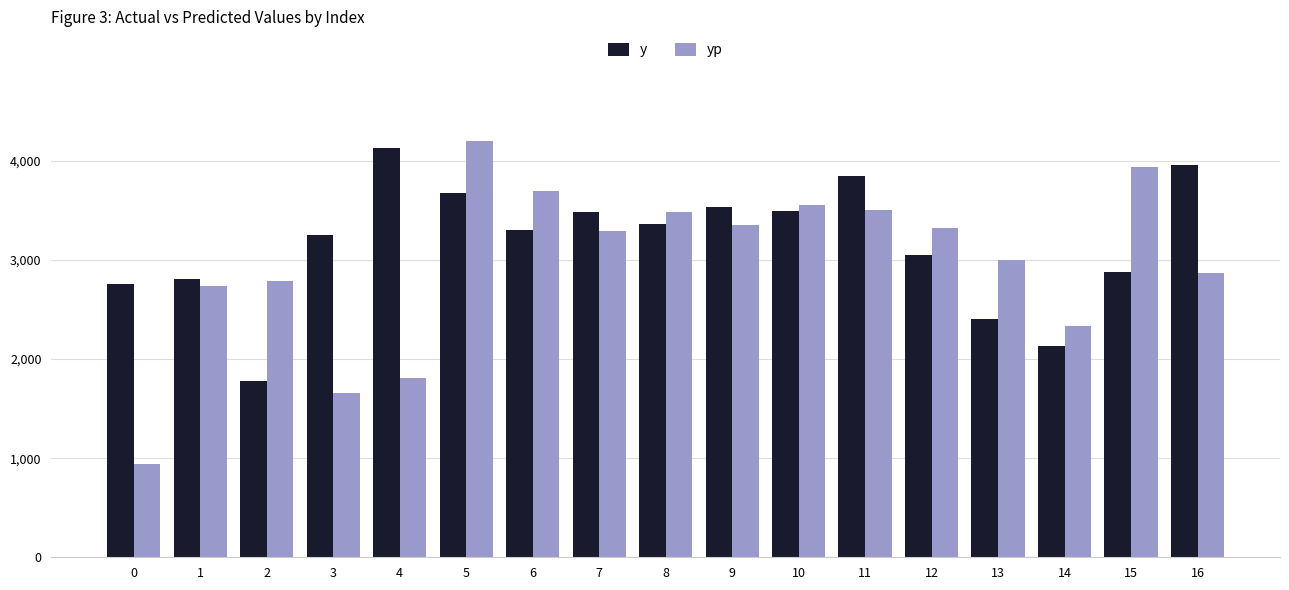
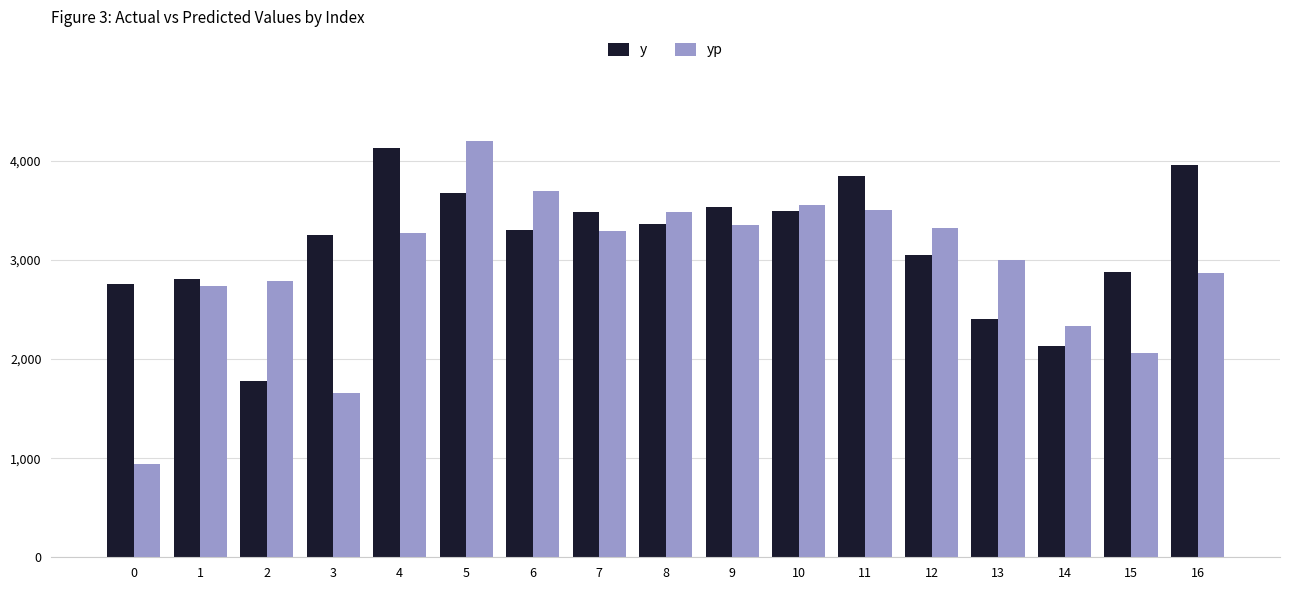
yp, 4: 1,800 -> 3,300
yp, 15: 3,900 -> 2,100
